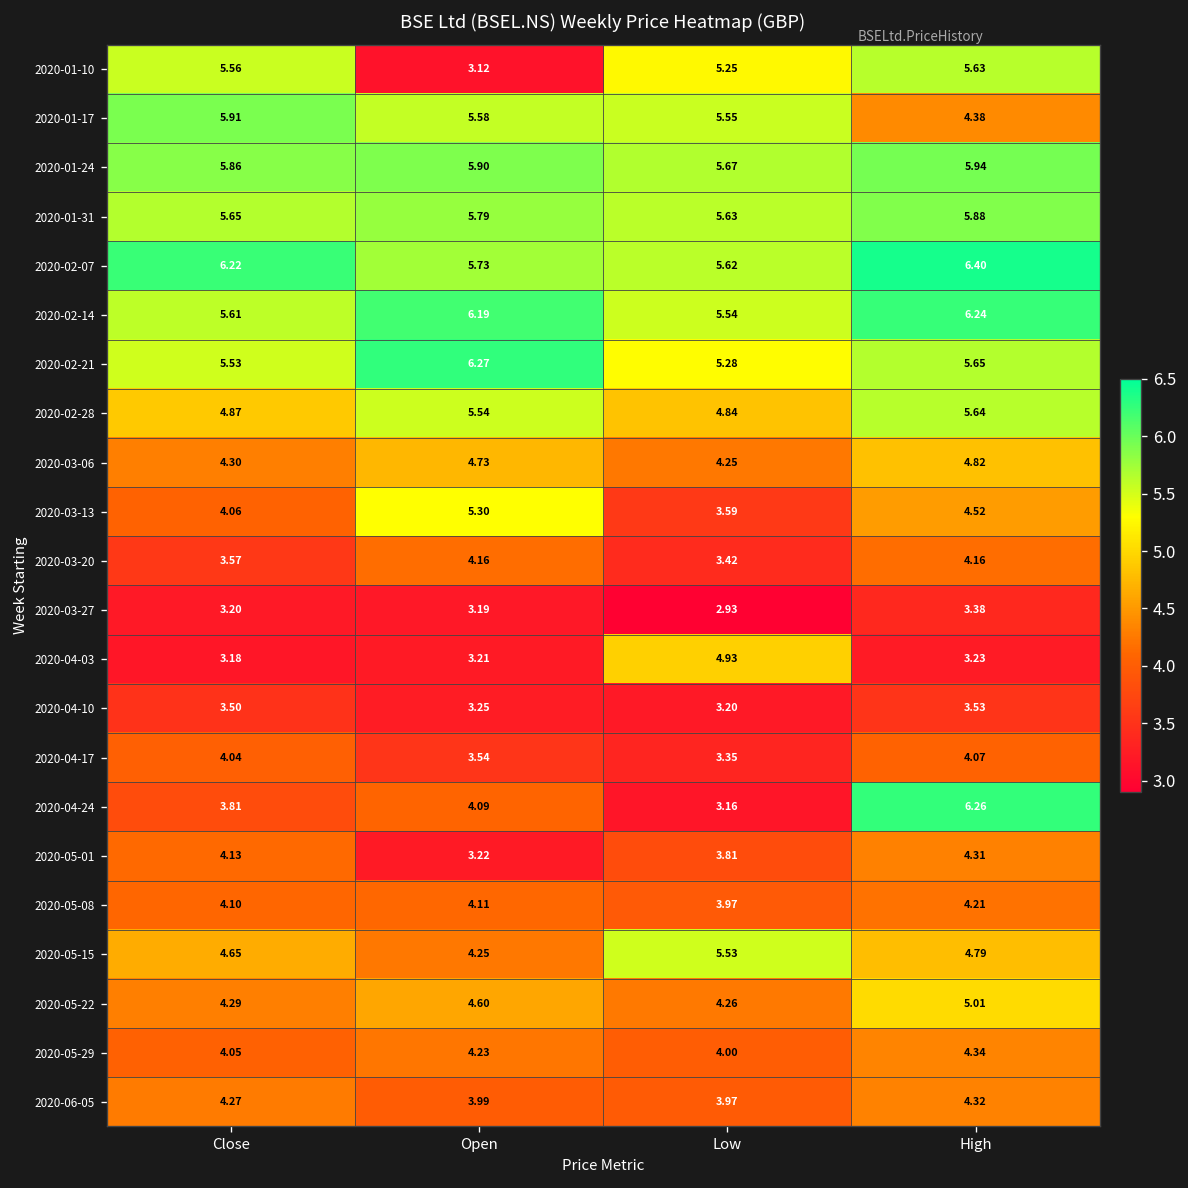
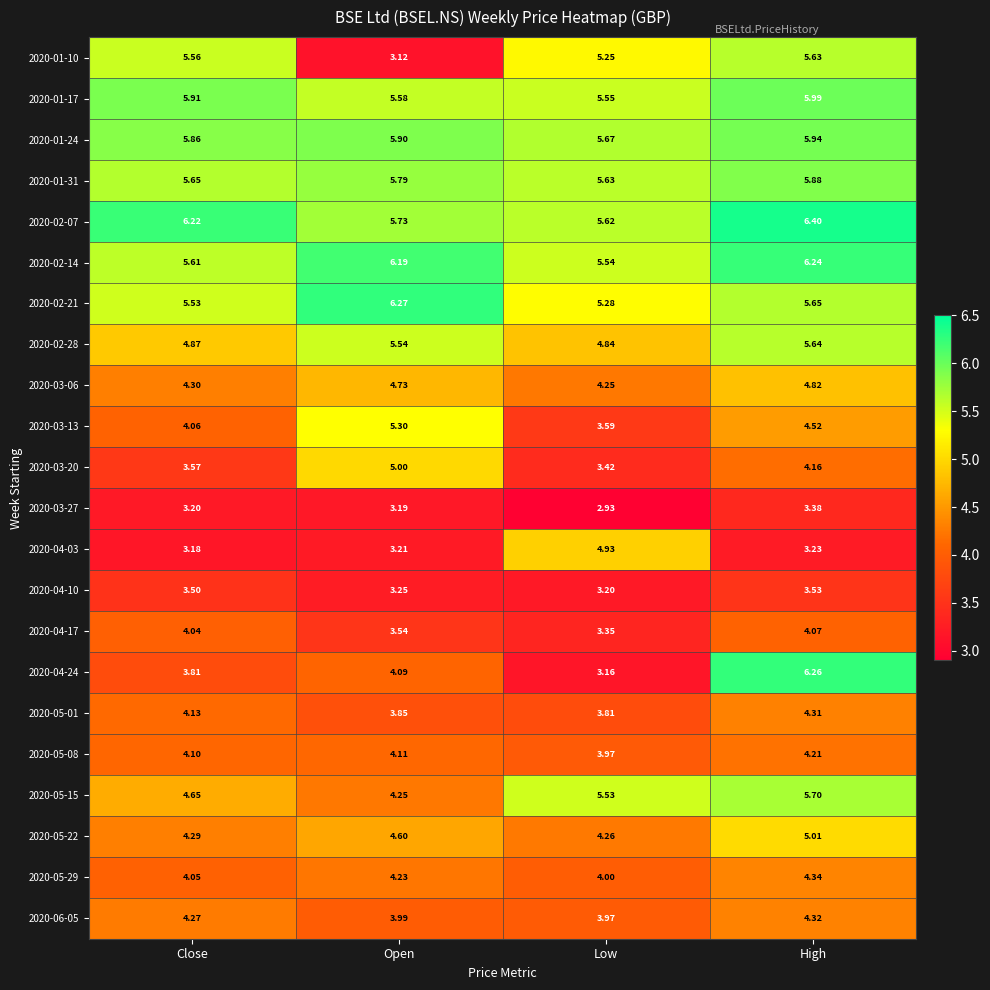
2020-01-17, High: 4.38 -> 5.99
2020-03-20, Open: 4.16 -> 5.00
2020-05-01, Open: 3.22 -> 3.85
2020-05-15, High: 4.79 -> 5.70
